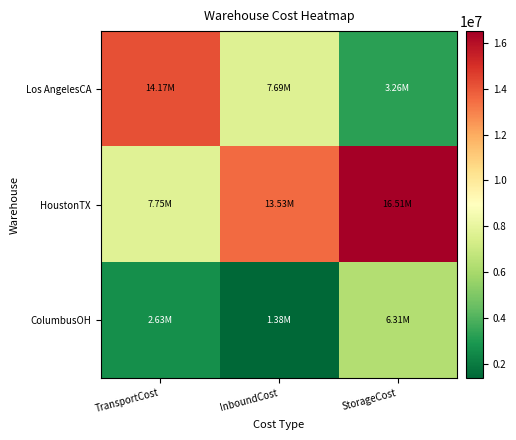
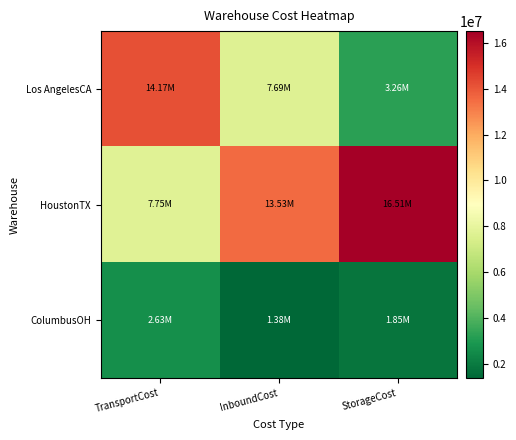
ColumbusOH, StorageCost: 6.31M -> 1.85M
